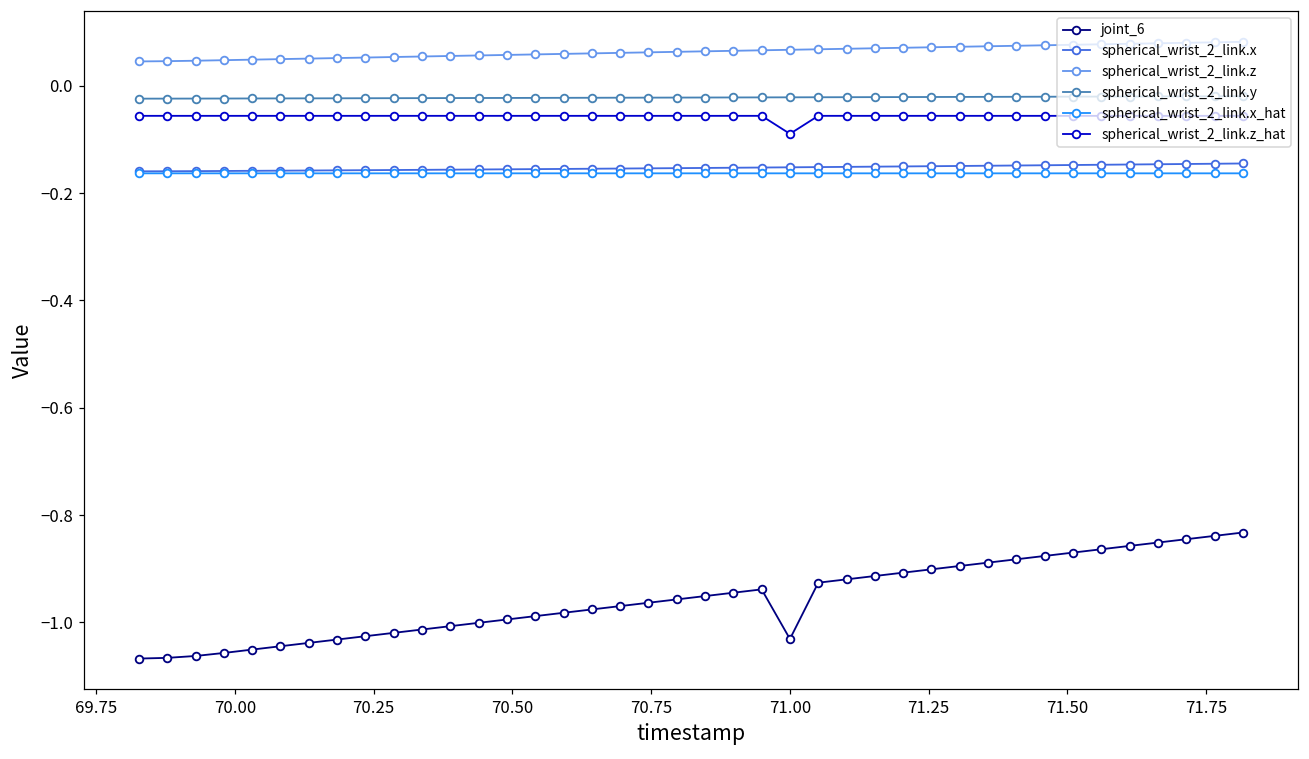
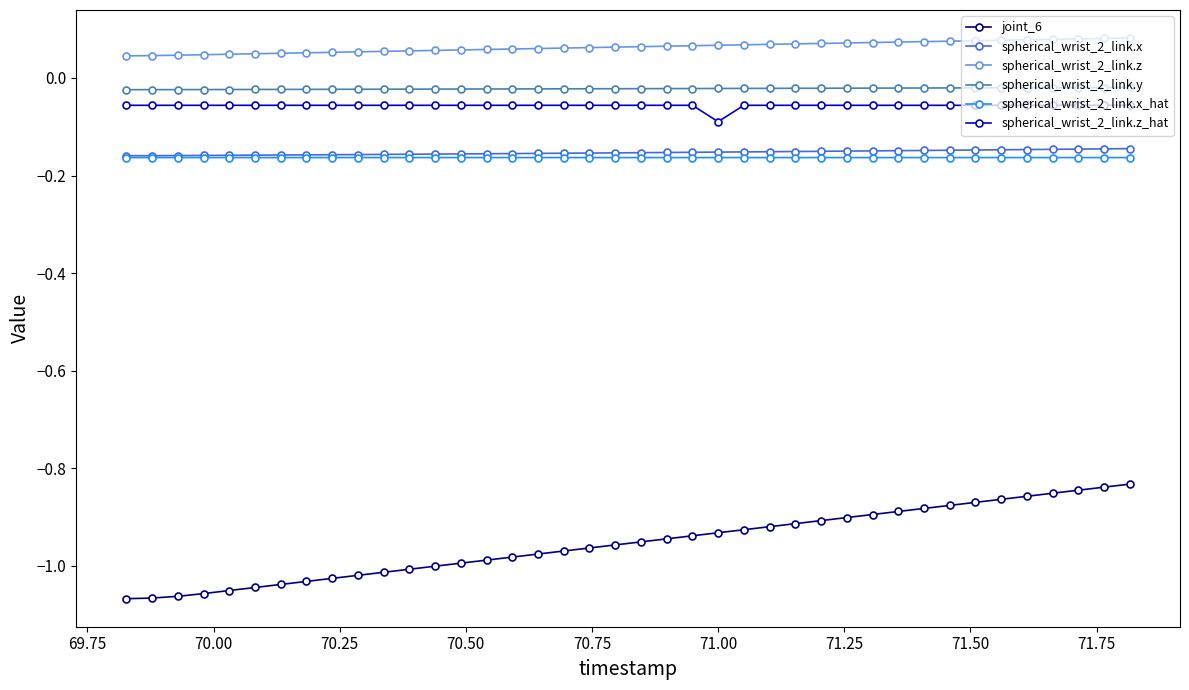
joint_6, 71.00: -1.03 -> -0.93
